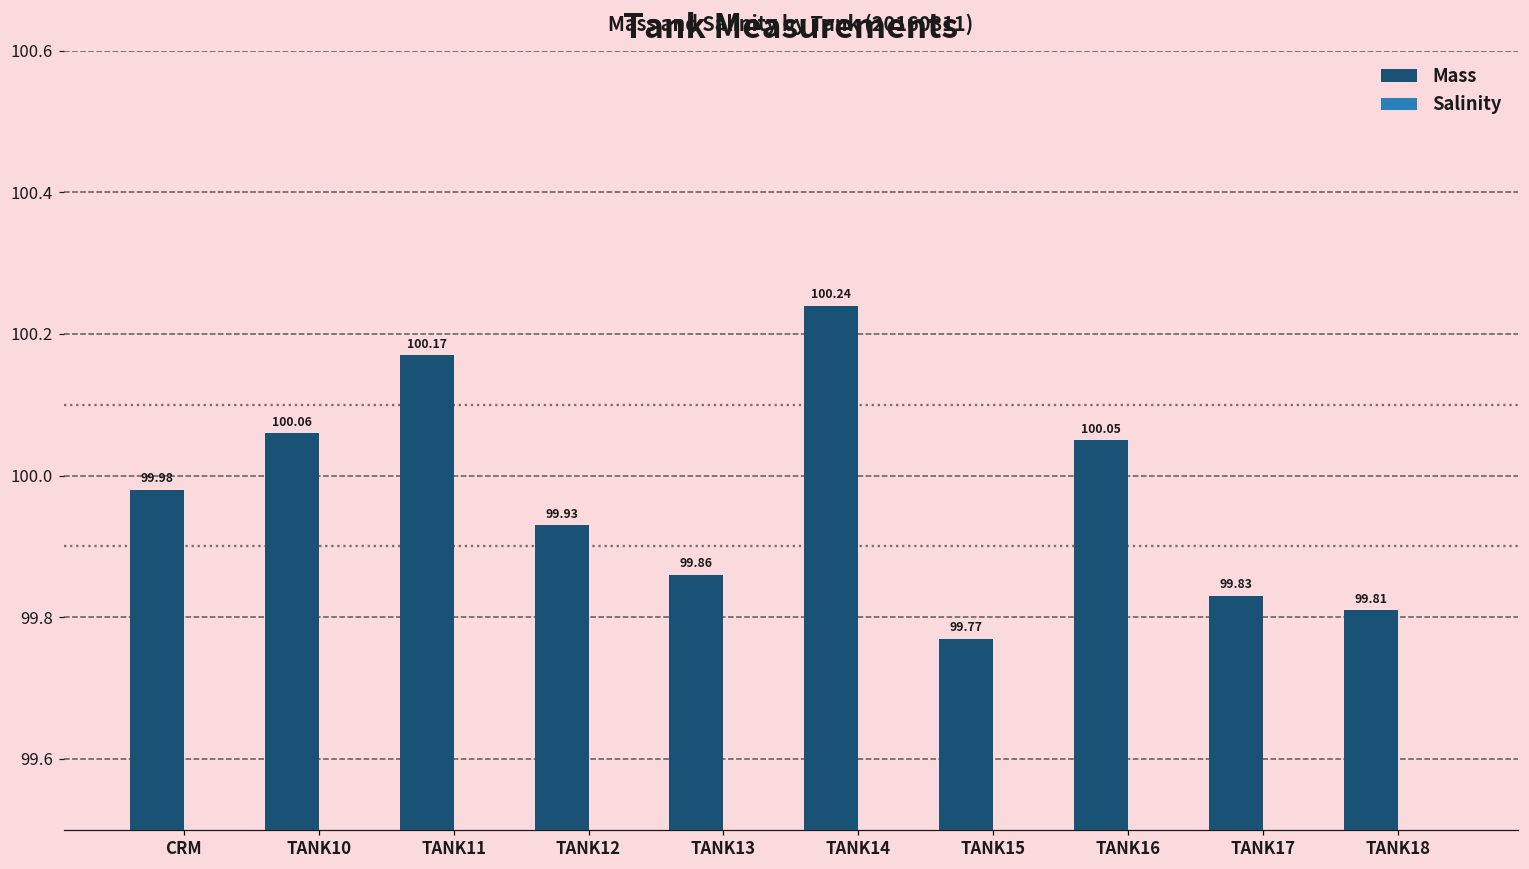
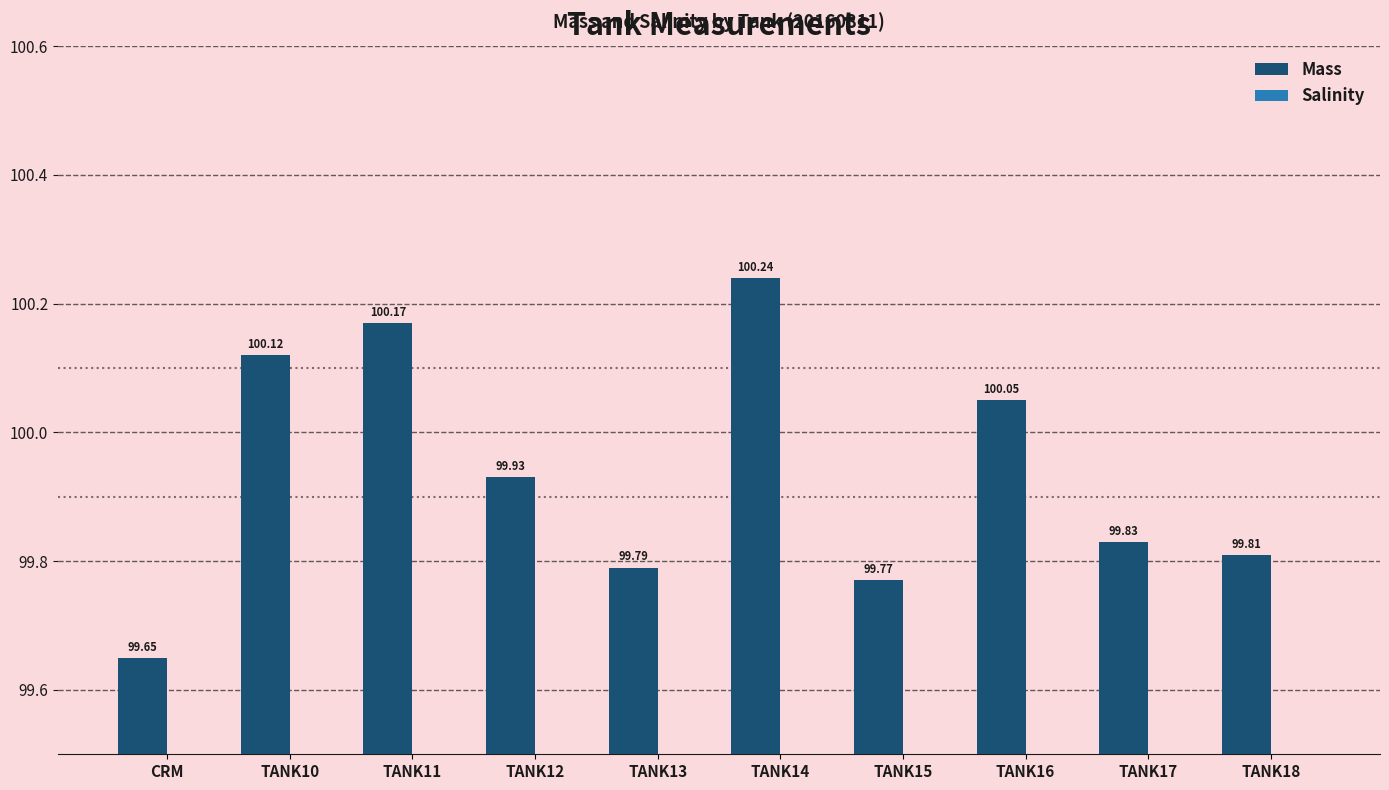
Mass, CRM: 99.98 -> 99.65
Mass, TANK10: 100.06 -> 100.12
Mass, TANK13: 99.86 -> 99.79
